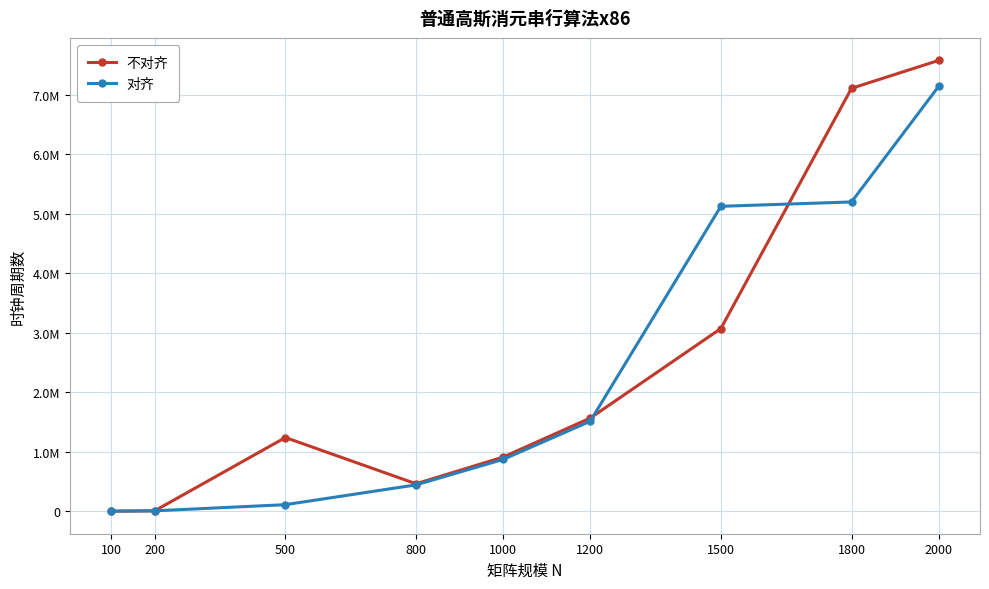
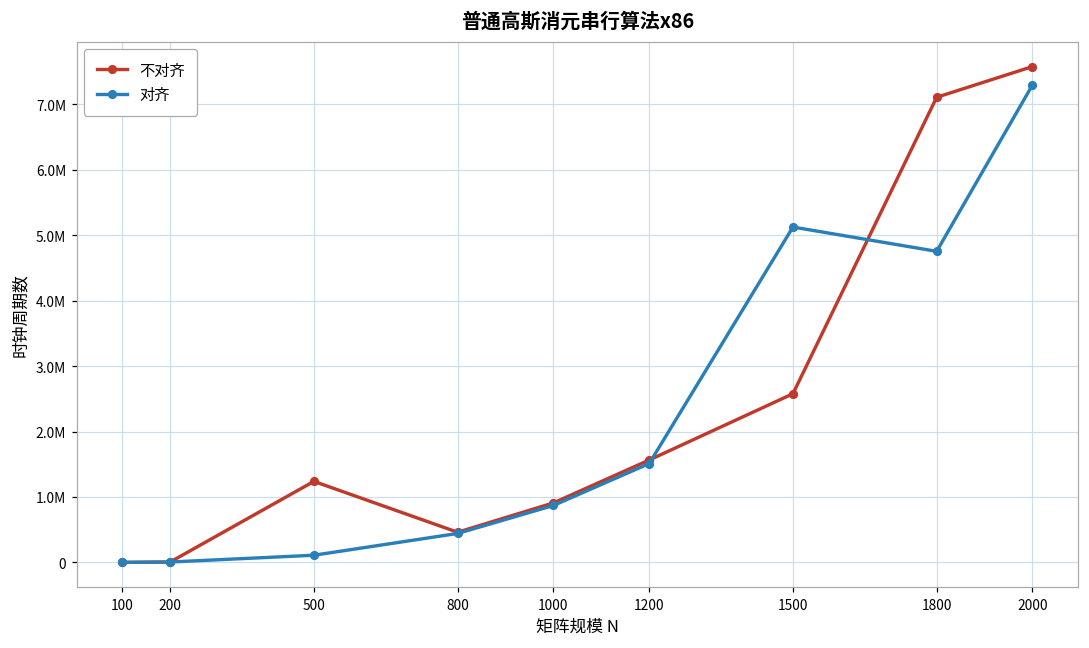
不对齐, 1500: 3100000 -> 2600000
对齐, 1800: 5200000 -> 4800000
对齐, 2000: 7100000 -> 7300000
